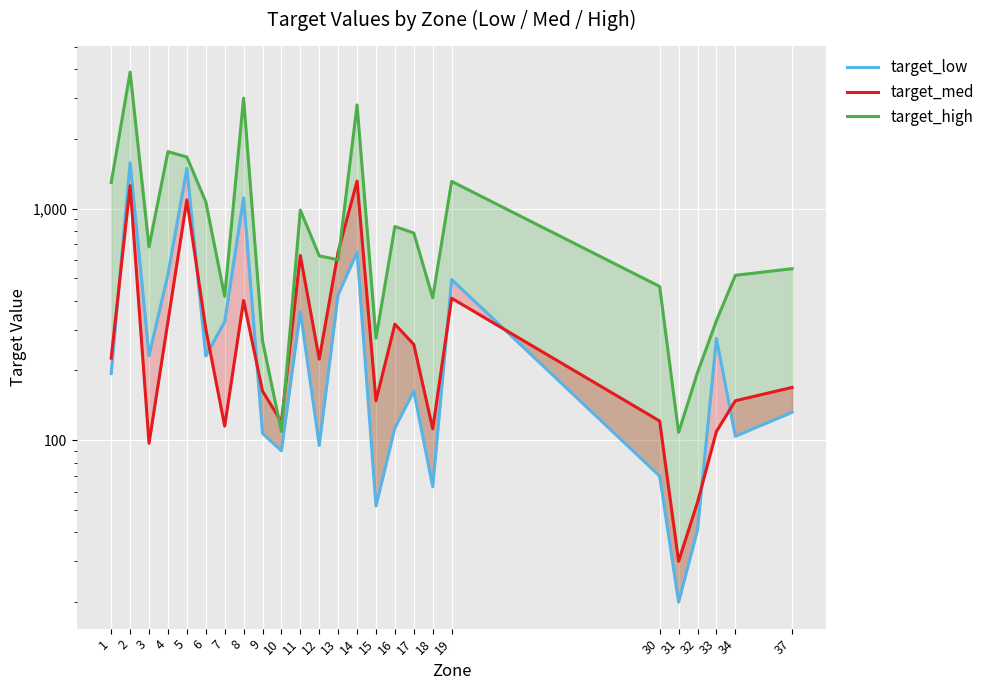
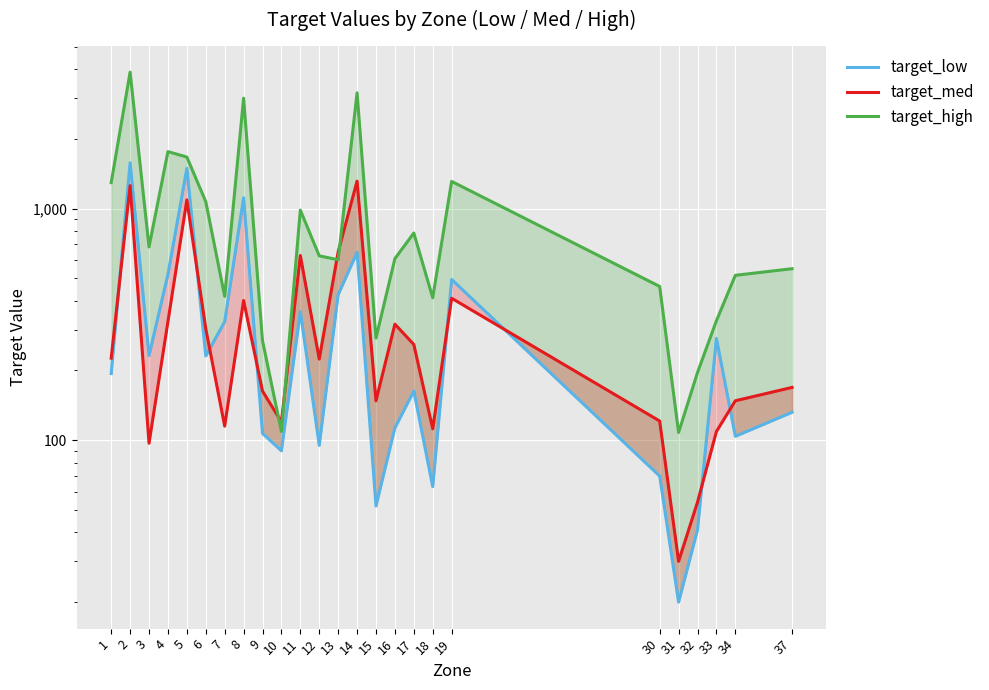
target_high, 14: 2,800 -> 3,200
target_high, 16: 840 -> 610
